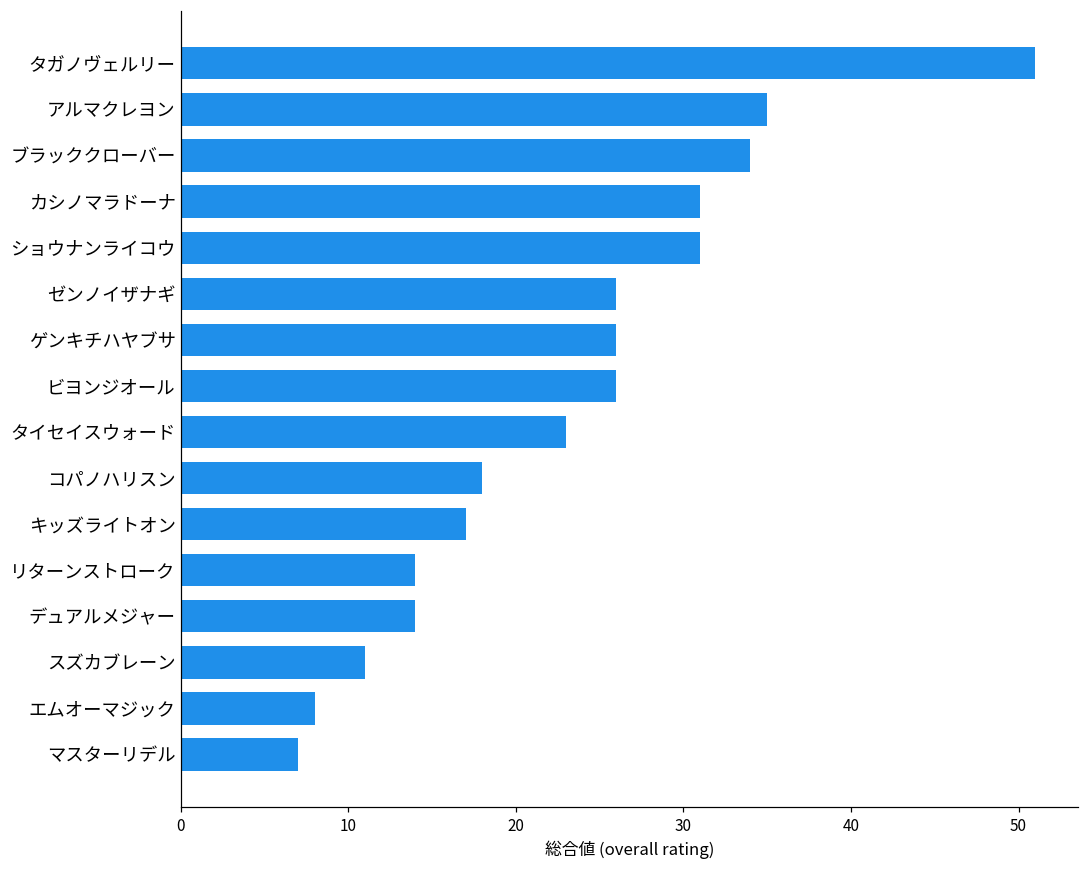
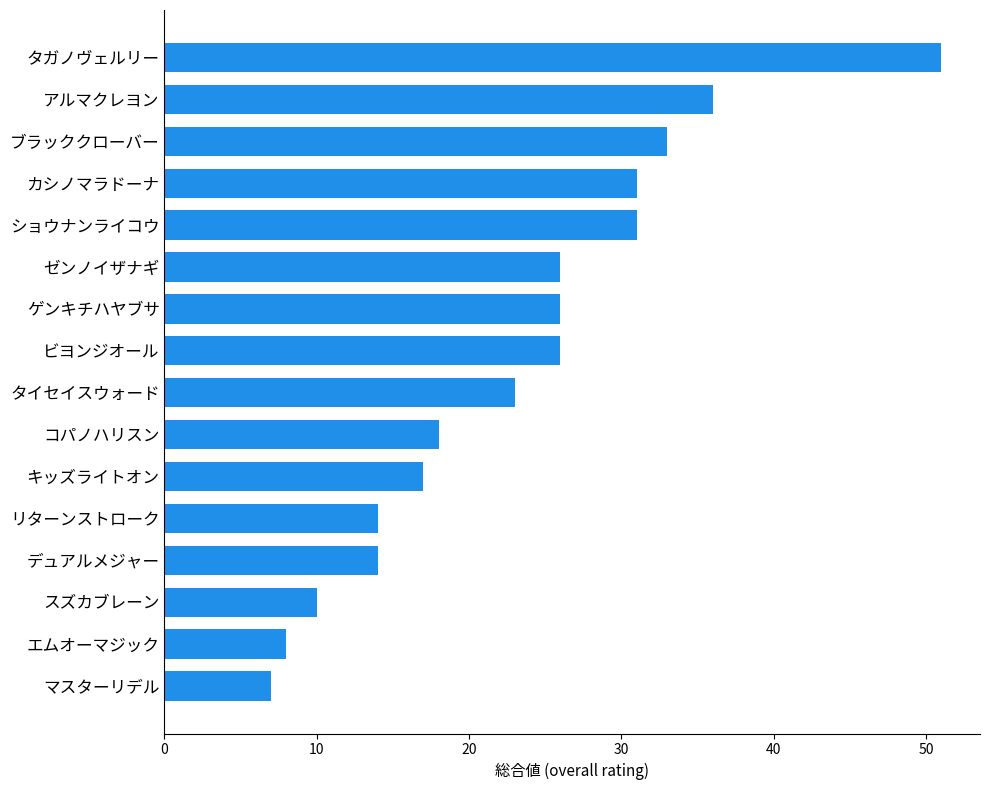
アルマクレヨン: 35 -> 36
ブラッククローバー: 34 -> 33
スズカブレーン: 11 -> 10
